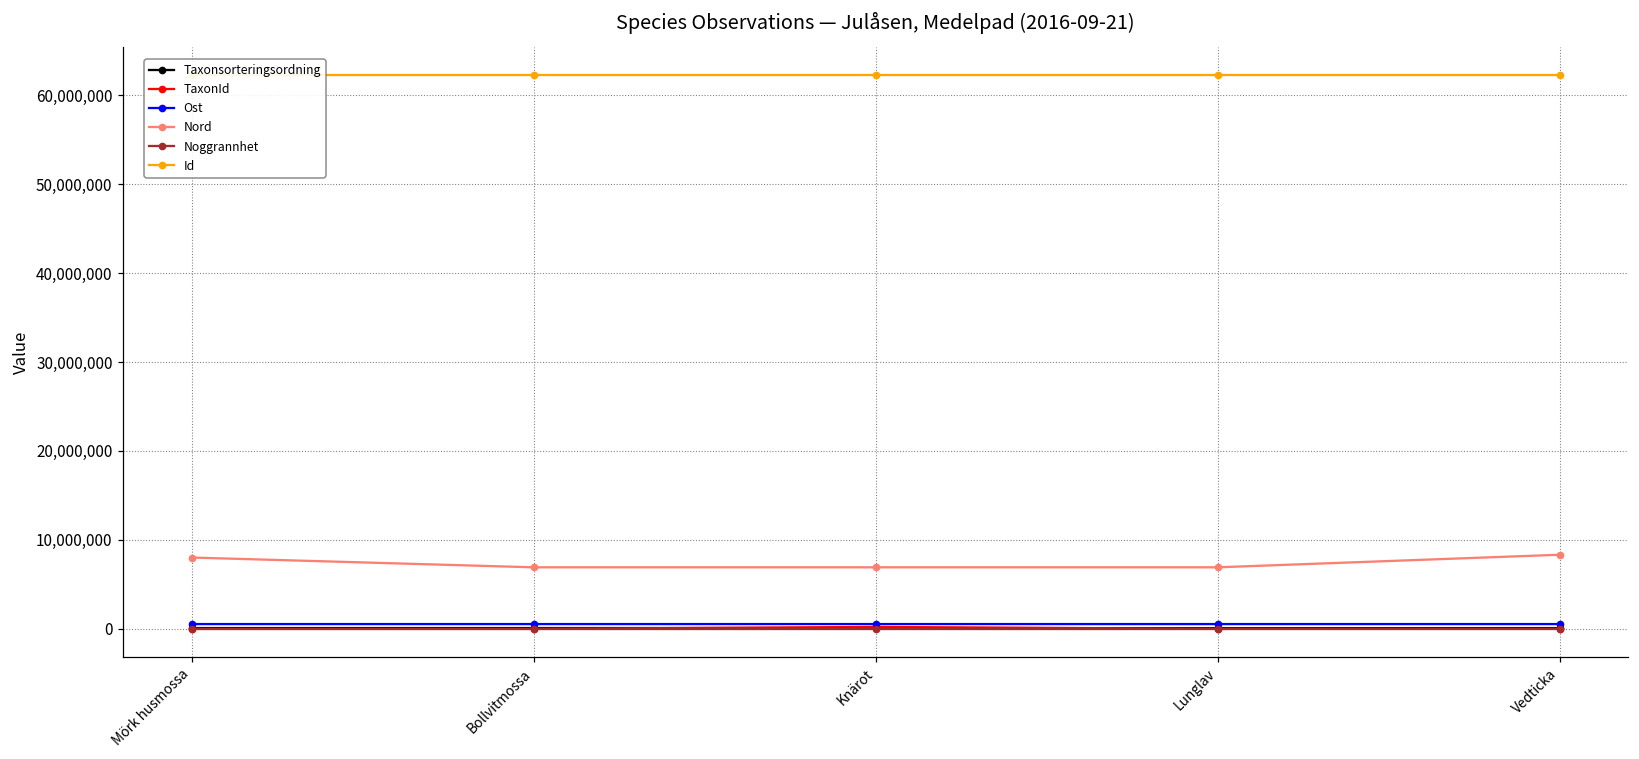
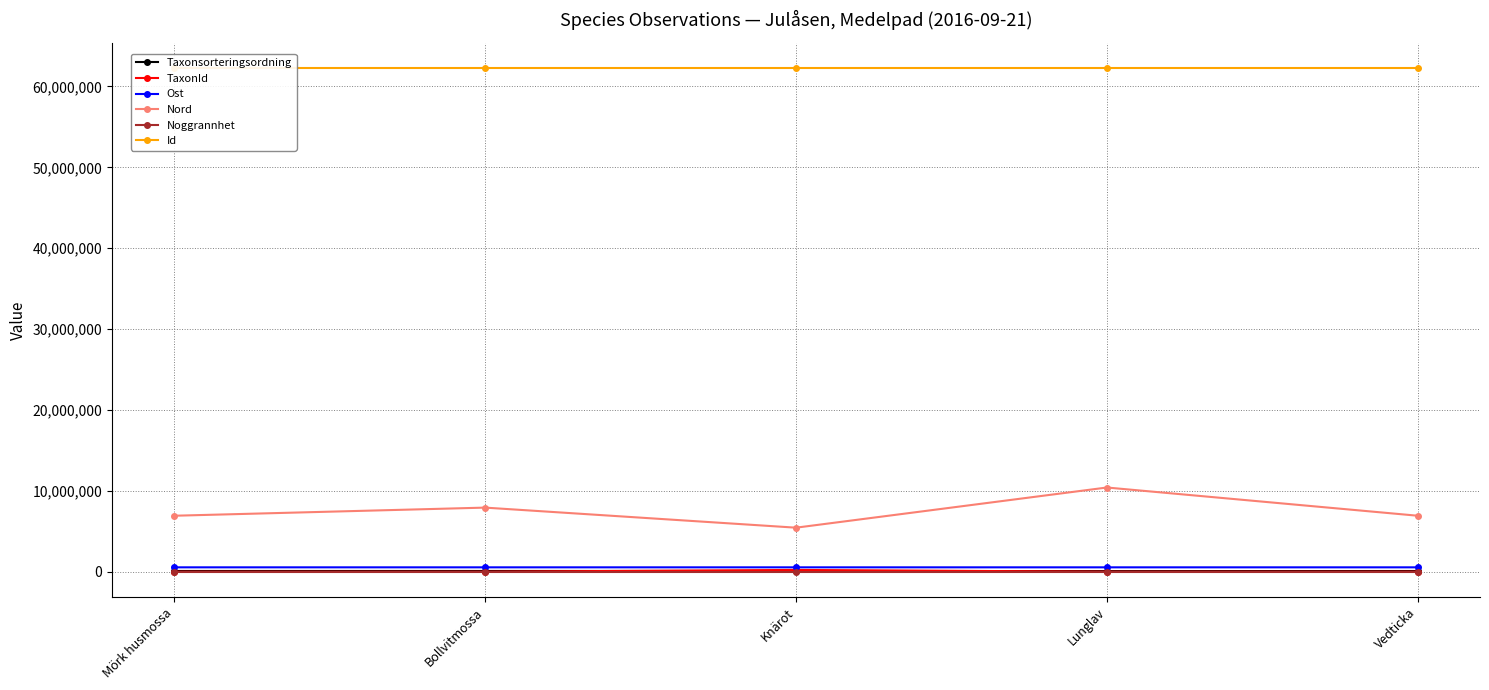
Nord, Mörk husmossa: 8,000,000 -> 7,000,000
Nord, Bollvitmossa: 7,000,000 -> 8,000,000
Nord, Knärot: 7,000,000 -> 5,000,000
Nord, Lunglav: 7,000,000 -> 10,000,000
Nord, Vedticka: 8,000,000 -> 7,000,000
